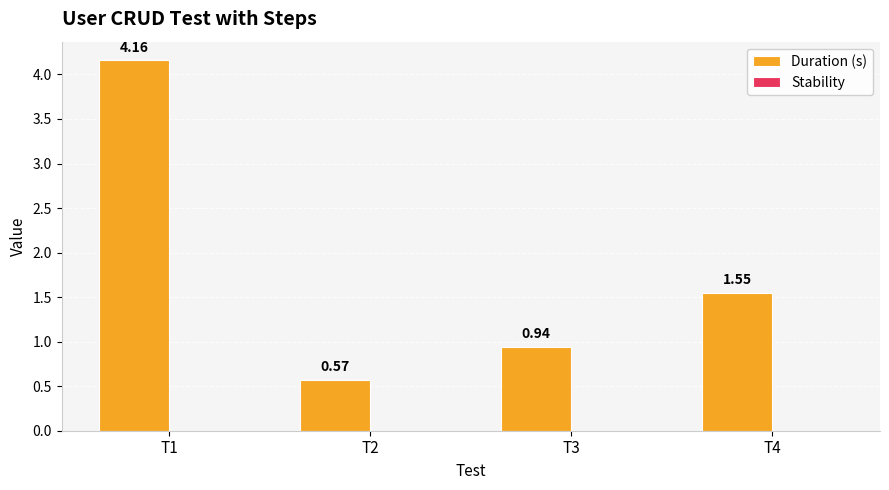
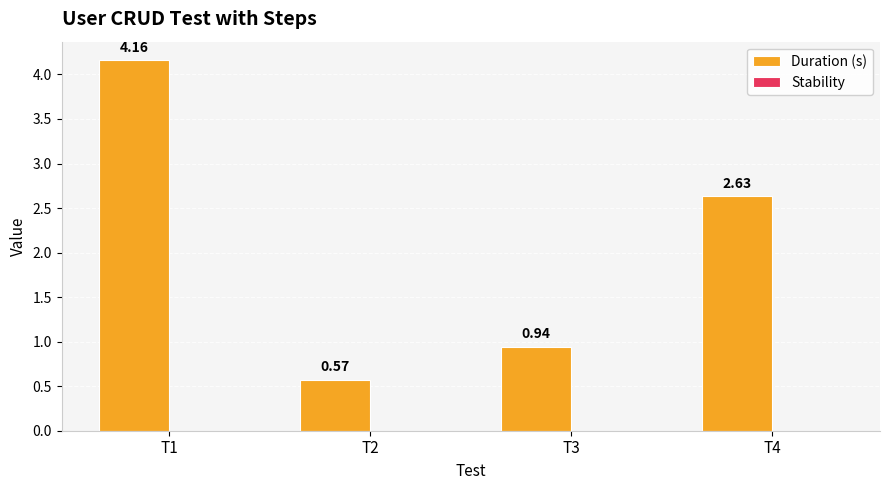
Duration (s), T4: 1.55 -> 2.63
